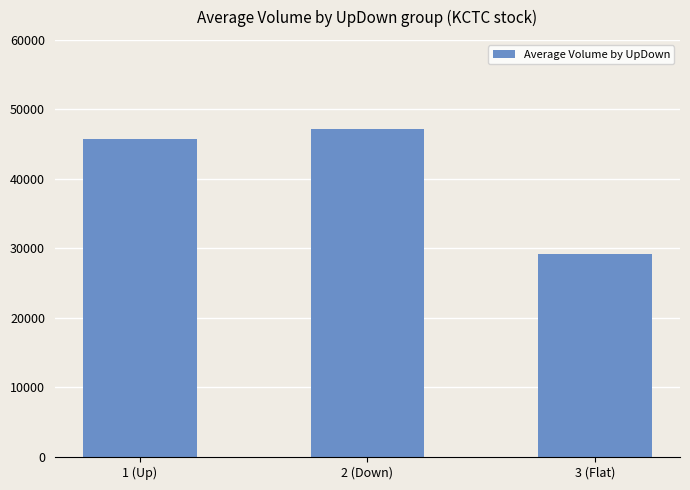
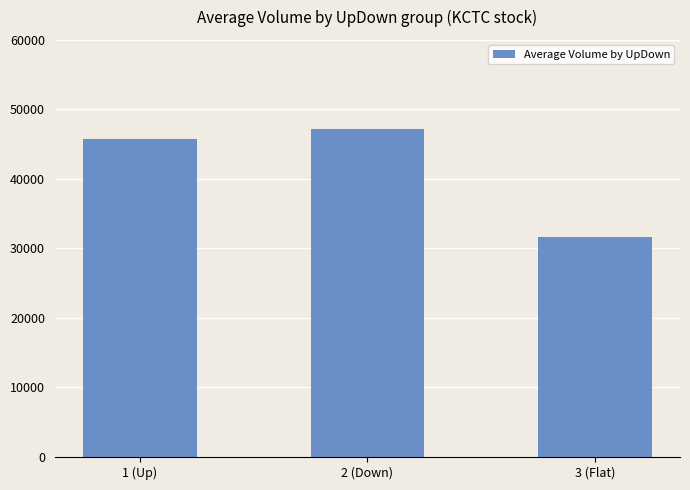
3 (Flat): 29000 -> 32000
